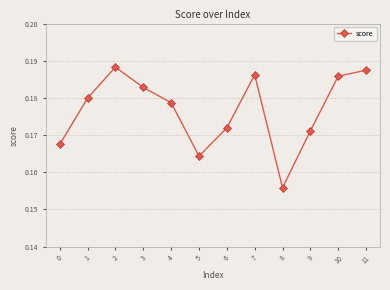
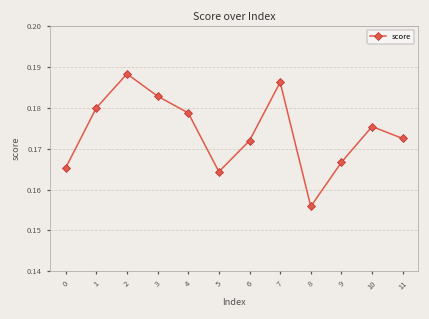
0: 0.167 -> 0.165
9: 0.171 -> 0.167
10: 0.186 -> 0.175
11: 0.187 -> 0.172
